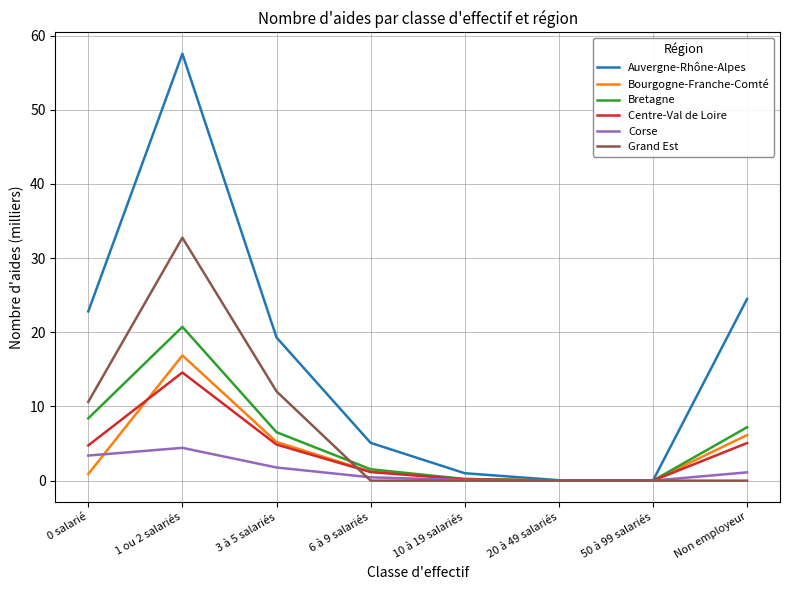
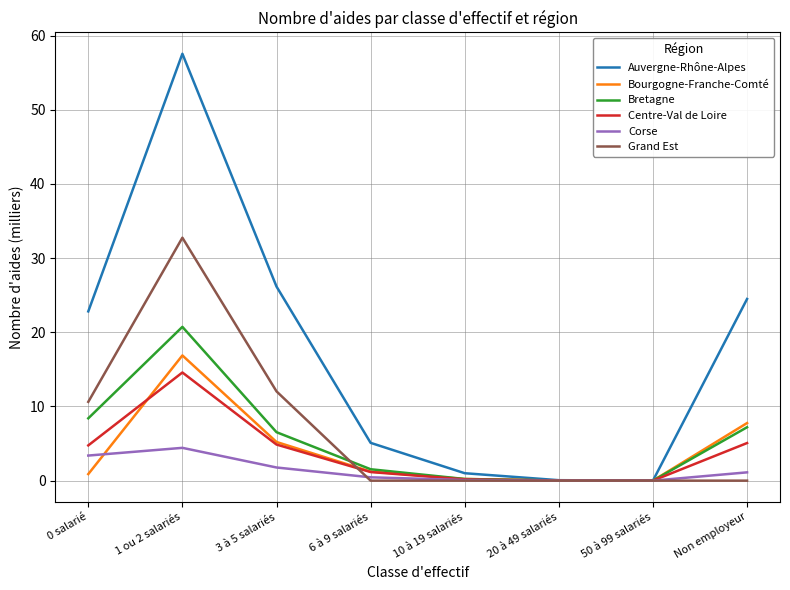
Auvergne-Rhône-Alpes, 3 à 5 salariés: 19 -> 26
Bourgogne-Franche-Comté, Non employeur: 6 -> 8
